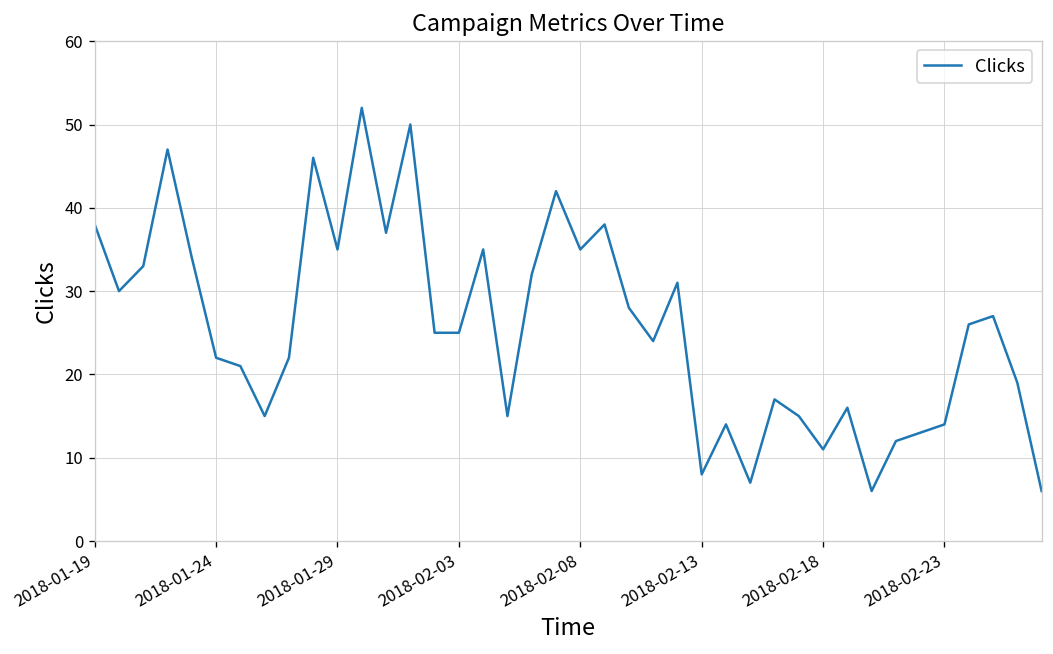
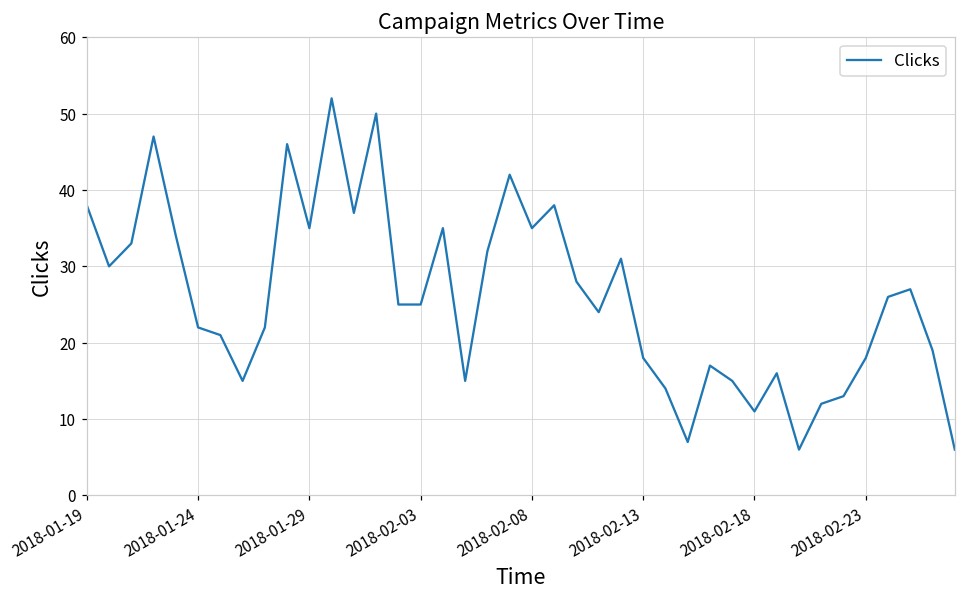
2018-02-13: 8 -> 18
2018-02-23: 14 -> 18
